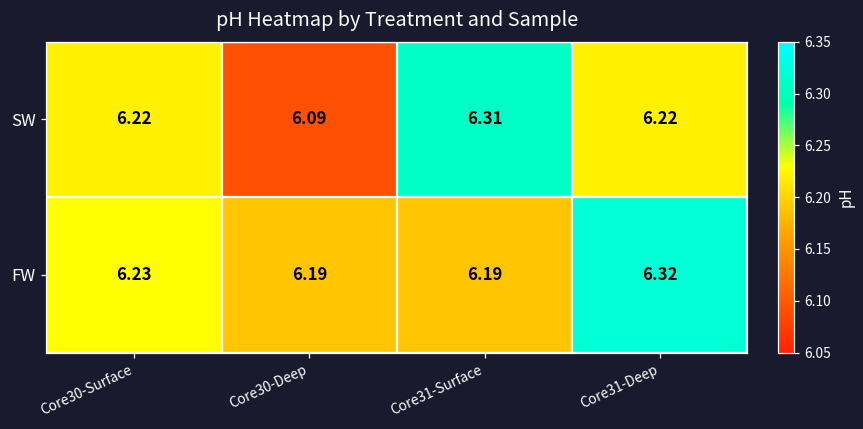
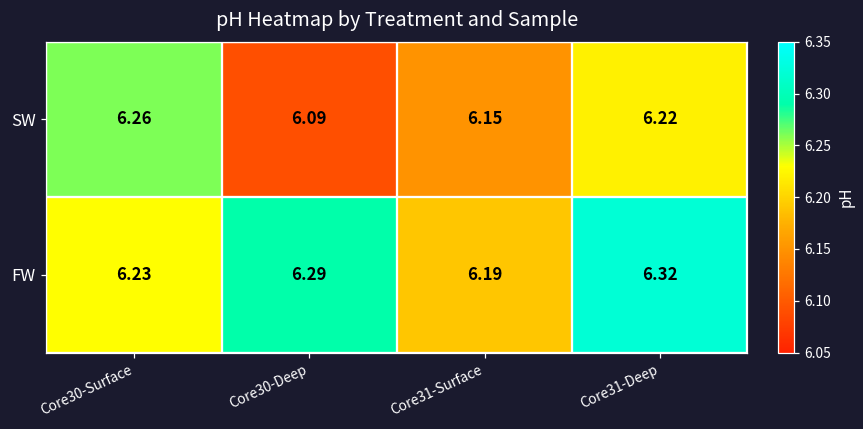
SW, Core30-Surface: 6.22 -> 6.26
SW, Core31-Surface: 6.31 -> 6.15
FW, Core30-Deep: 6.19 -> 6.29
